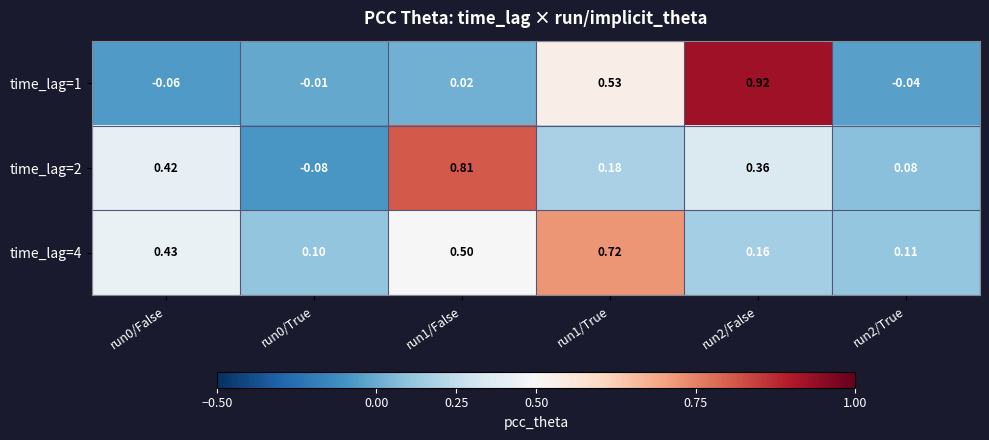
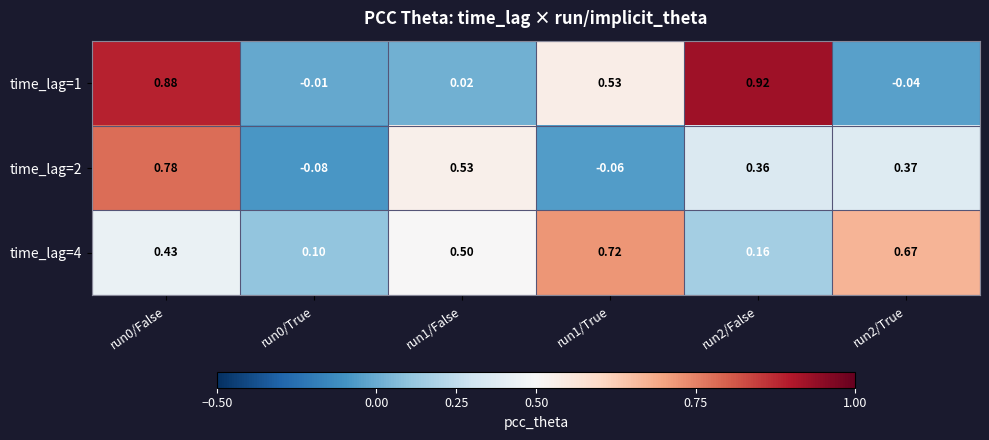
time_lag=1, run0/False: -0.06 -> 0.88
time_lag=2, run0/False: 0.42 -> 0.78
time_lag=2, run1/False: 0.81 -> 0.53
time_lag=2, run1/True: 0.18 -> -0.06
time_lag=2, run2/True: 0.08 -> 0.37
time_lag=4, run2/True: 0.11 -> 0.67
